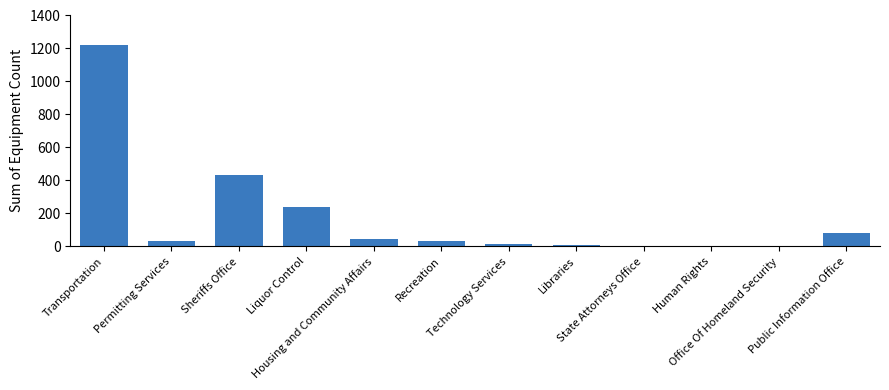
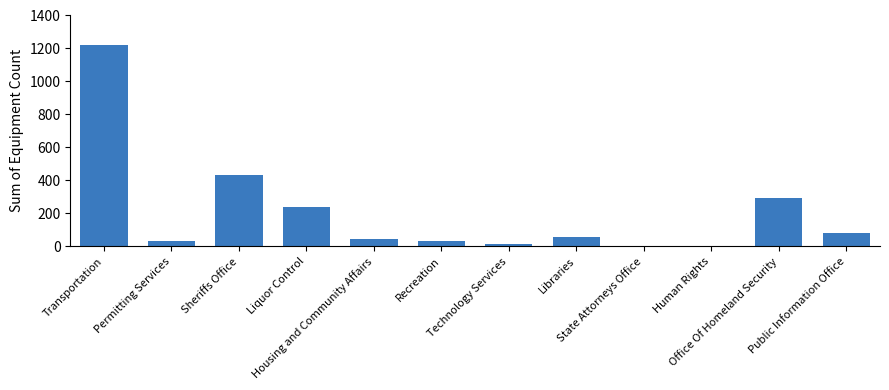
Libraries: 10 -> 60
Office Of Homeland Security: 0 -> 290
